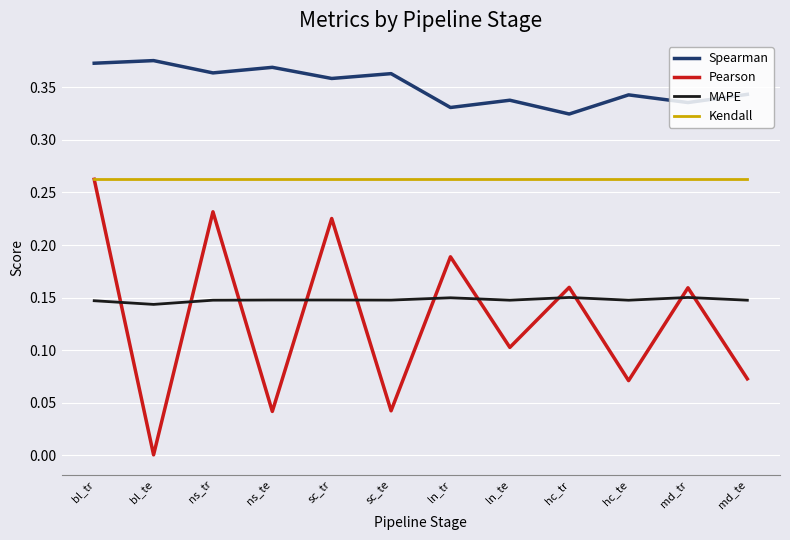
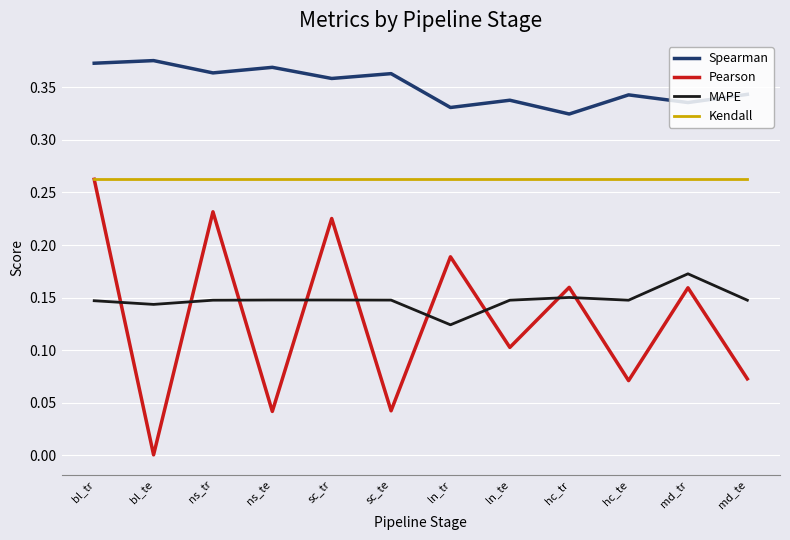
MAPE, ln_tr: 0.150 -> 0.124
MAPE, md_tr: 0.150 -> 0.173
